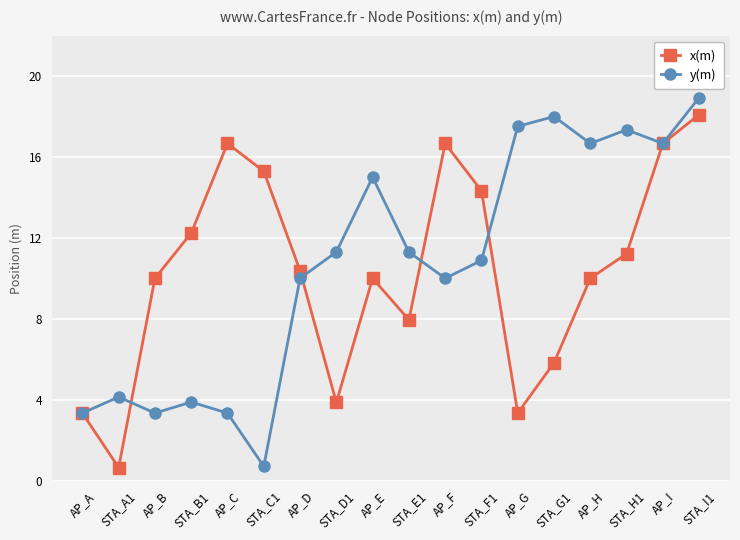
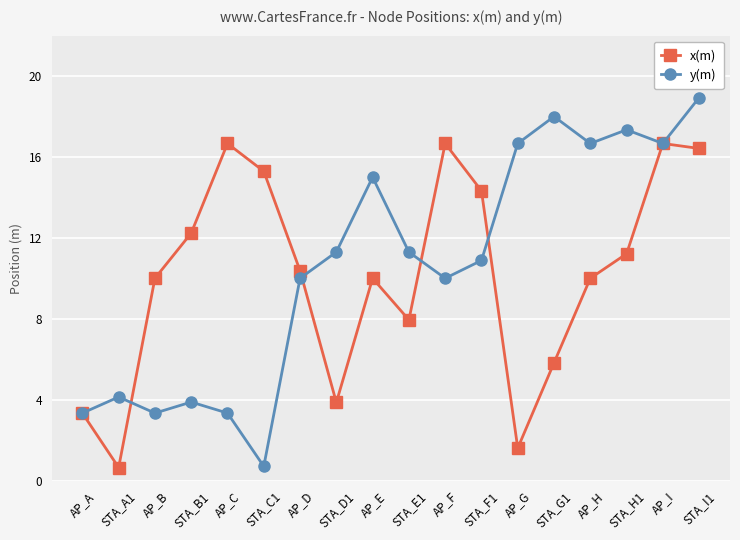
x(m), AP_G: 3.3 -> 1.6
y(m), AP_G: 17.5 -> 16.7
x(m), STA_I1: 18.1 -> 16.4
